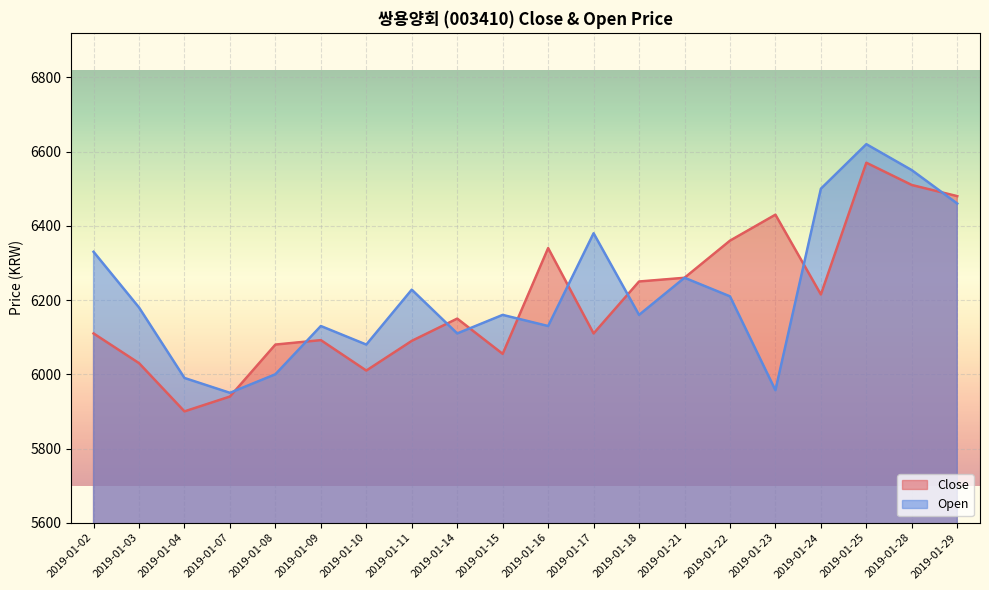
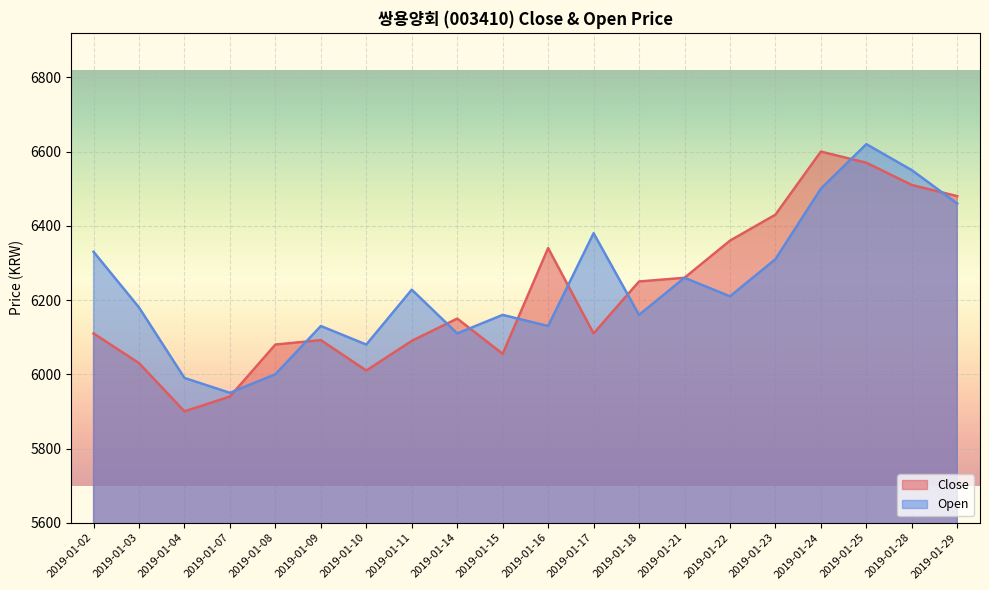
Open, 2019-01-23: 5960 -> 6310
Close, 2019-01-24: 6220 -> 6600
